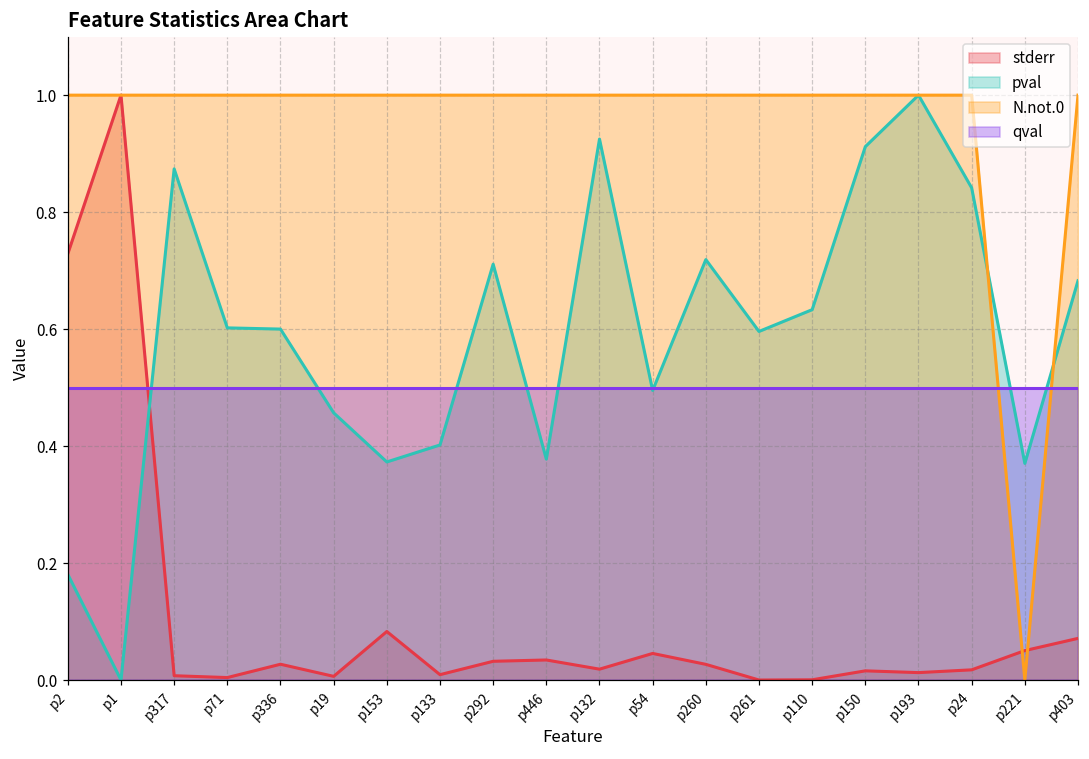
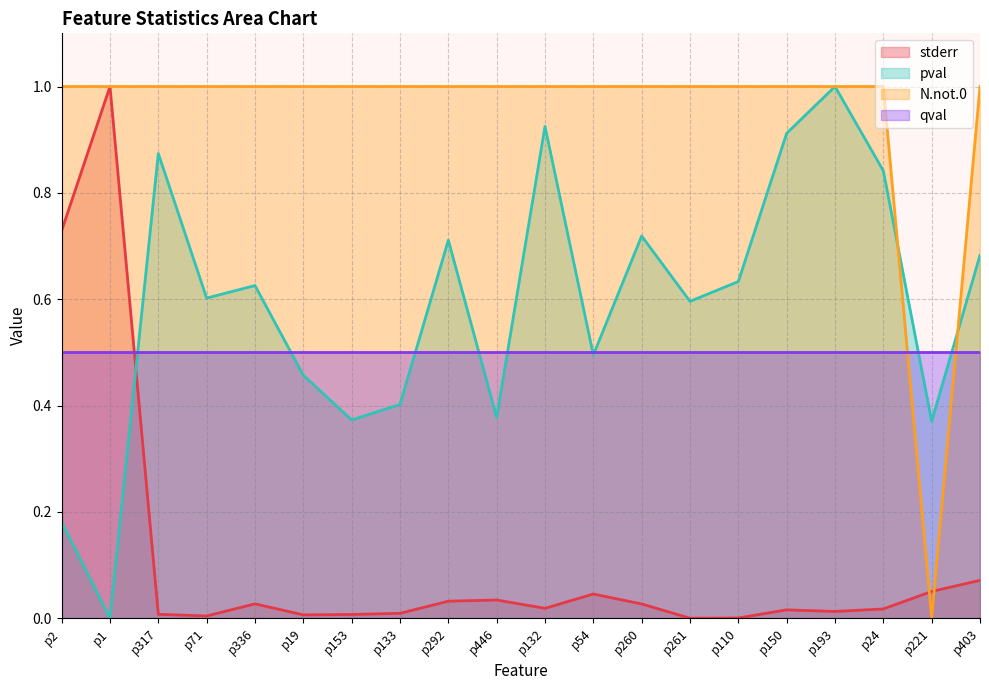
pval, p336: 0.60 -> 0.63
stderr, p153: 0.08 -> 0.01
